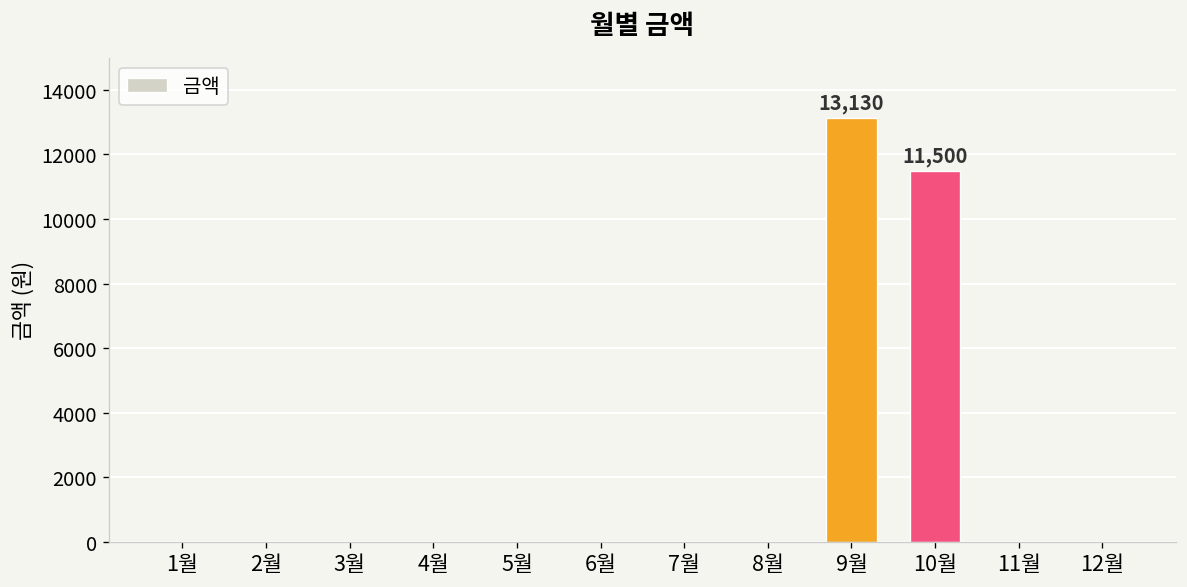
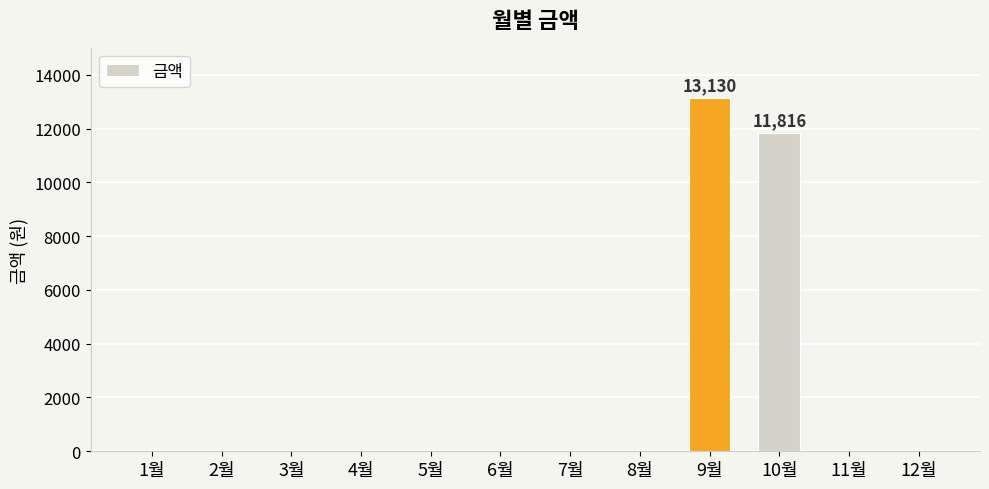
10월: 11,500 -> 11,816
